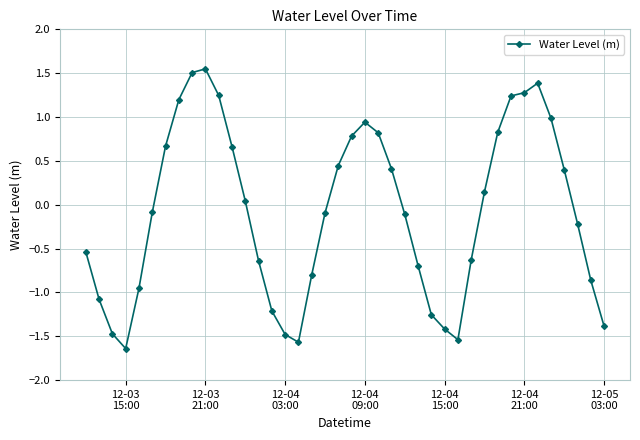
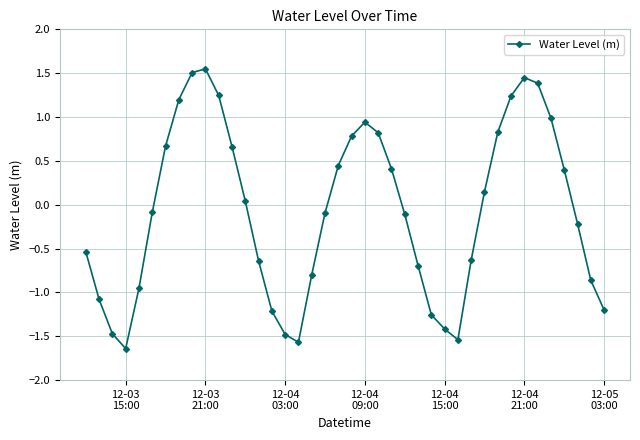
12-04 21:00: 1.3 -> 1.4
12-05 03:00: -1.4 -> -1.2
